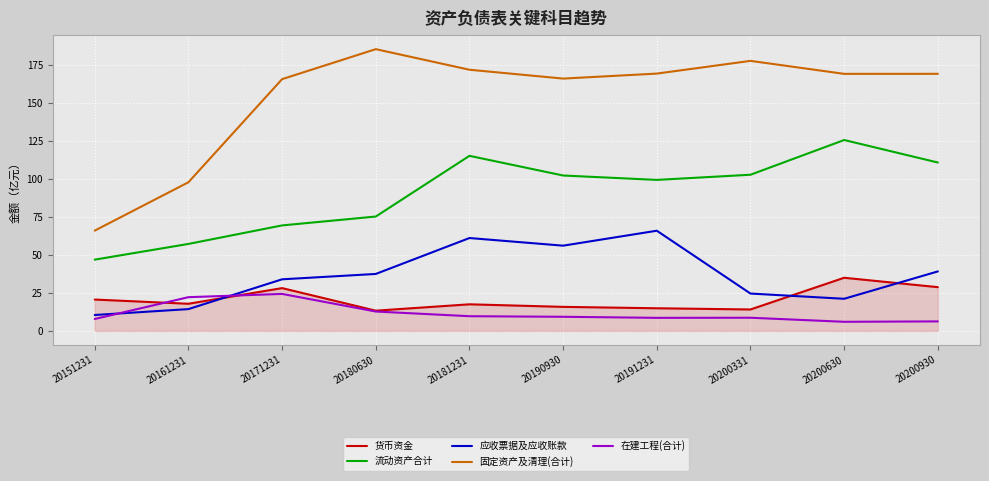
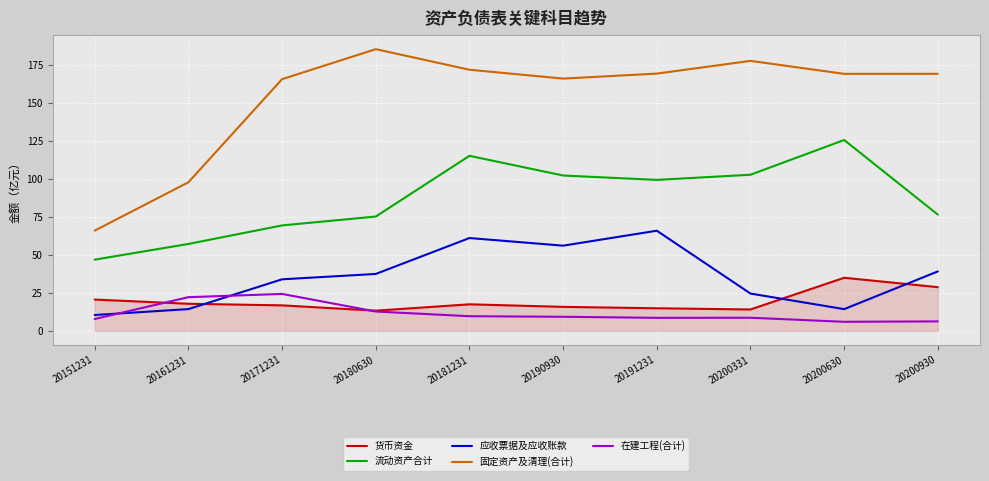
货币资金, 20171231: 28 -> 17
应收票据及应收账款, 20200630: 21 -> 14
流动资产合计, 20200930: 111 -> 77
